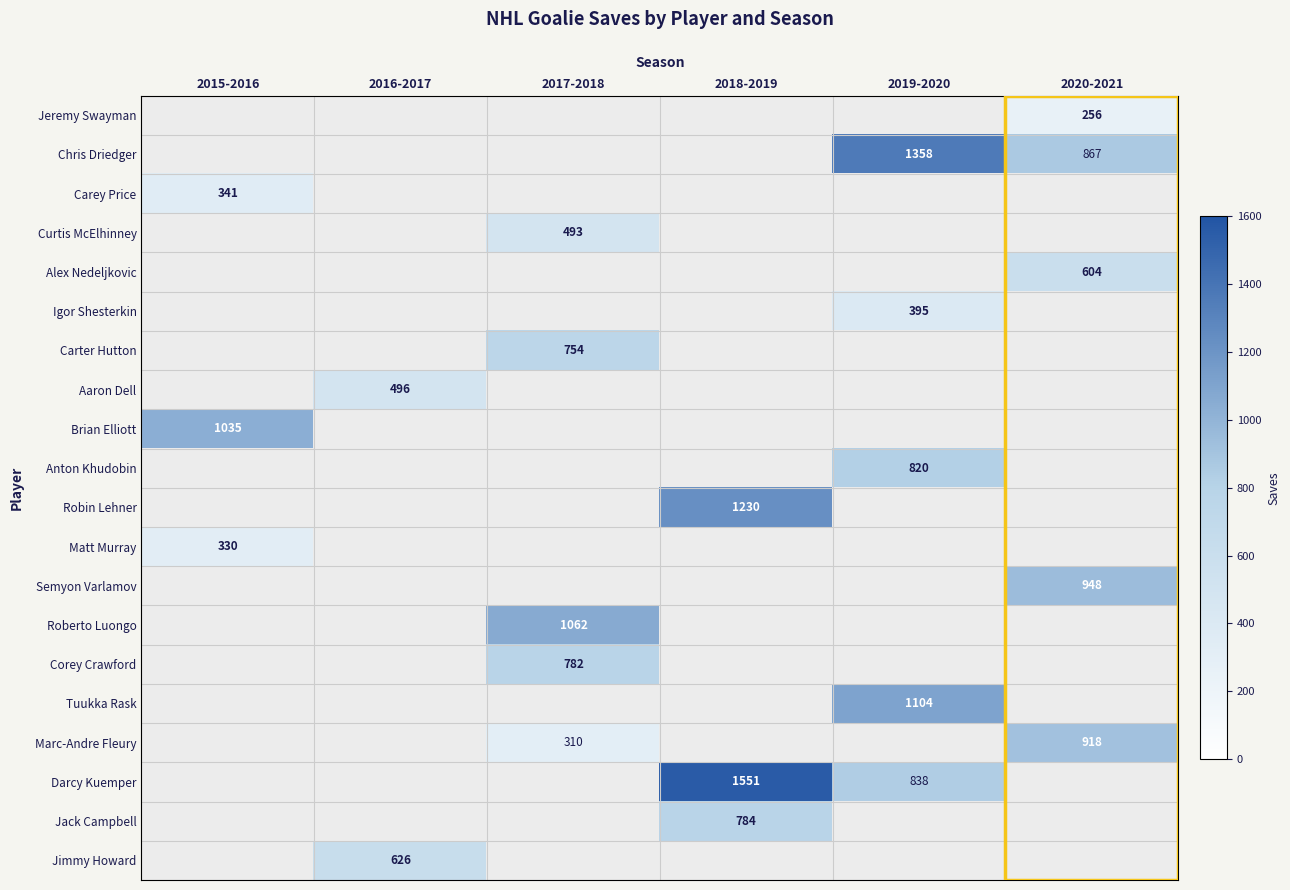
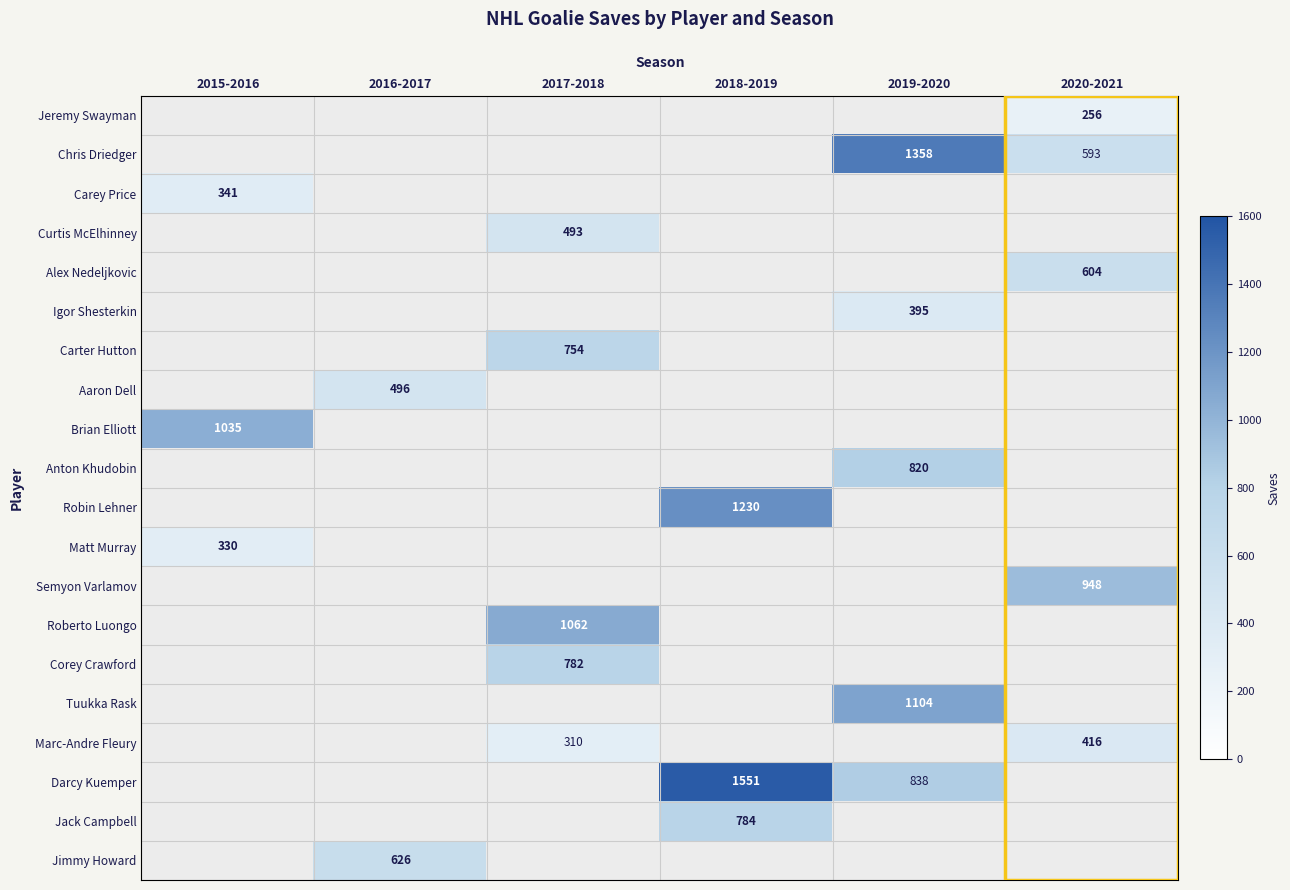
Chris Driedger, 2020-2021: 867 -> 593
Marc-Andre Fleury, 2020-2021: 918 -> 416
